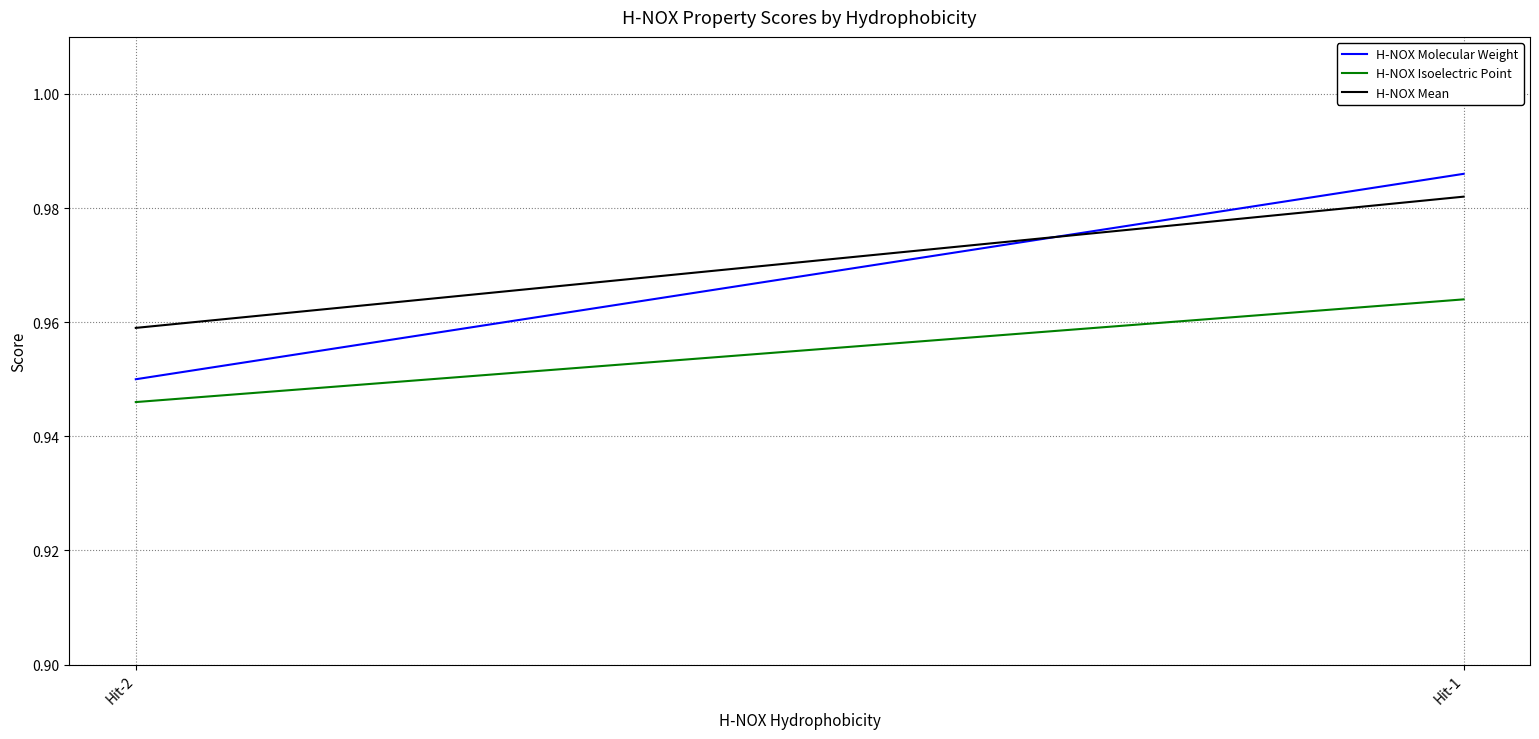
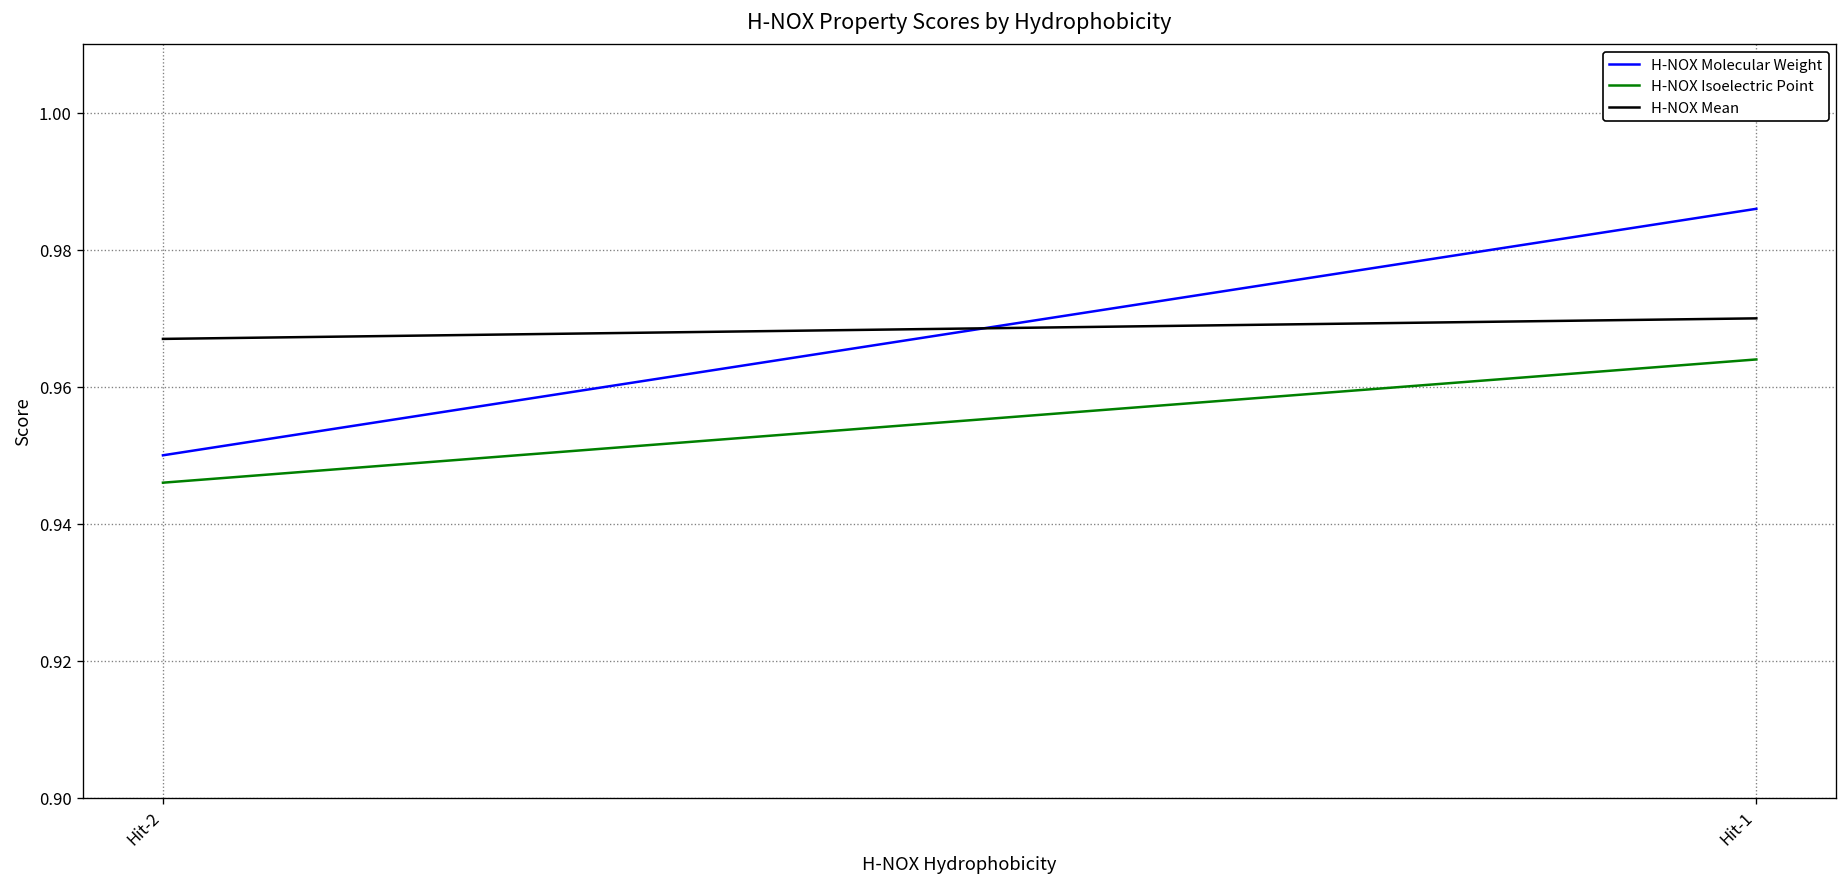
H-NOX Mean, Hit-2: 0.959 -> 0.967
H-NOX Mean, Hit-1: 0.982 -> 0.970
